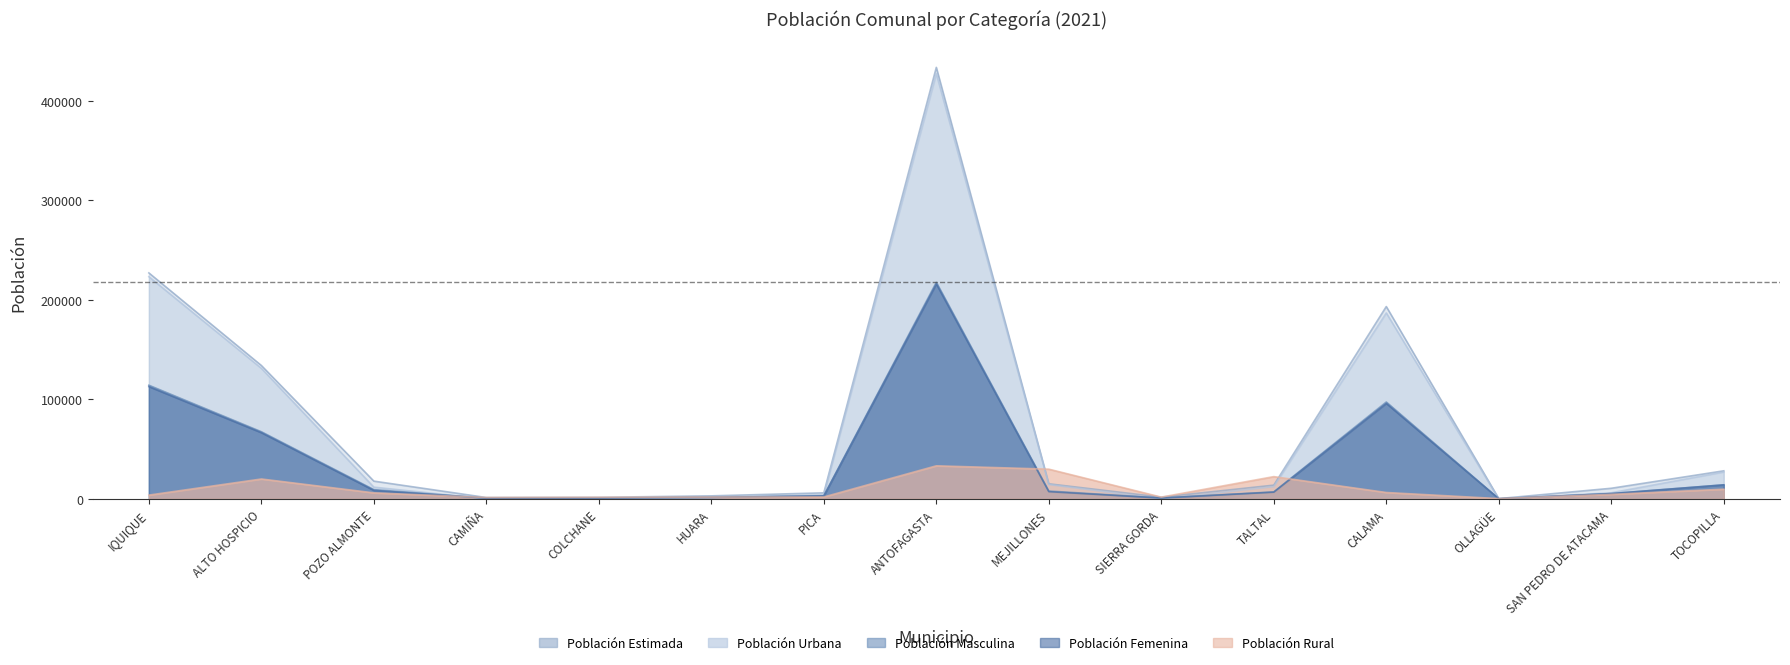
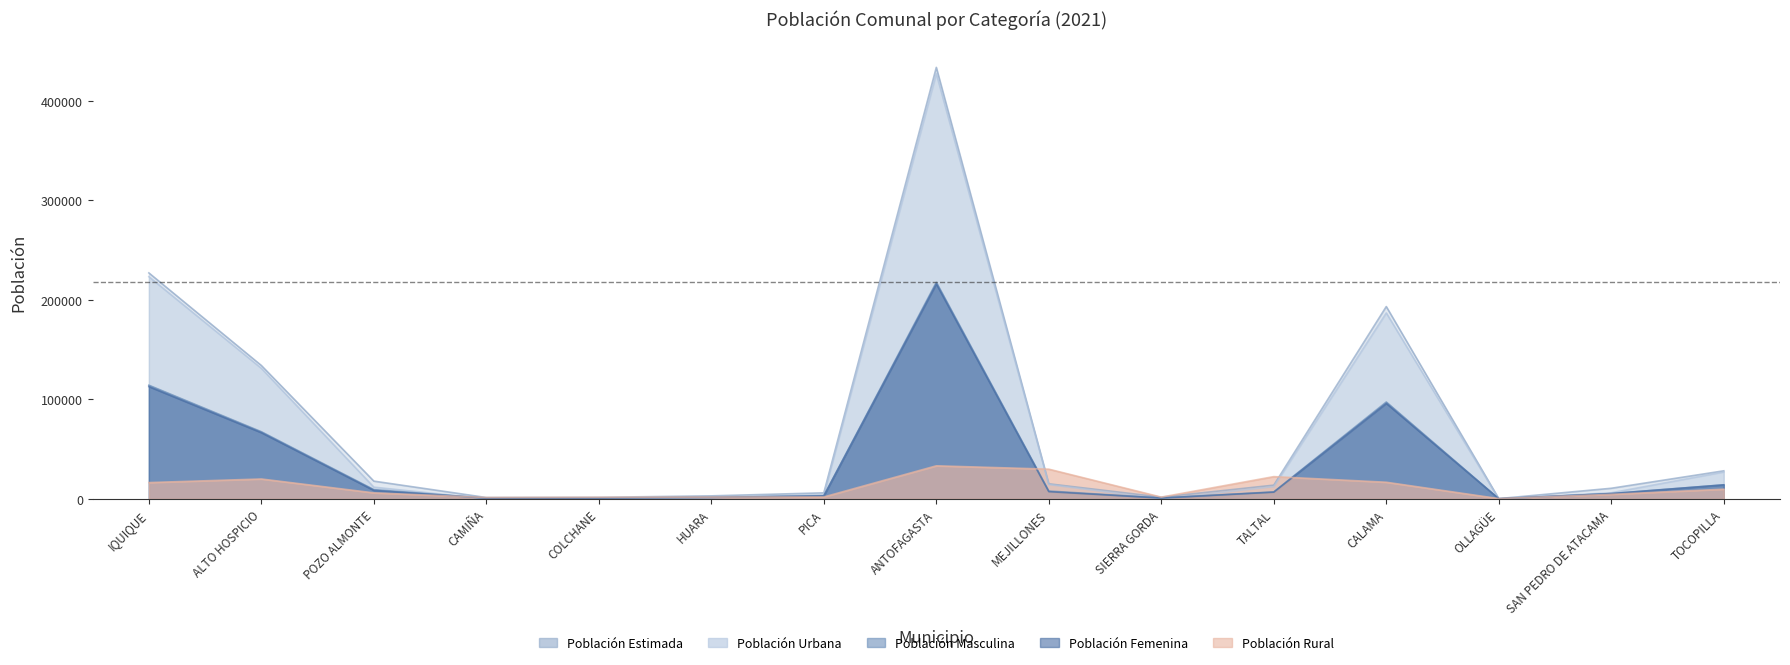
Población Rural, IQUIQUE: 0 -> 20000
Población Rural, CALAMA: 10000 -> 20000
